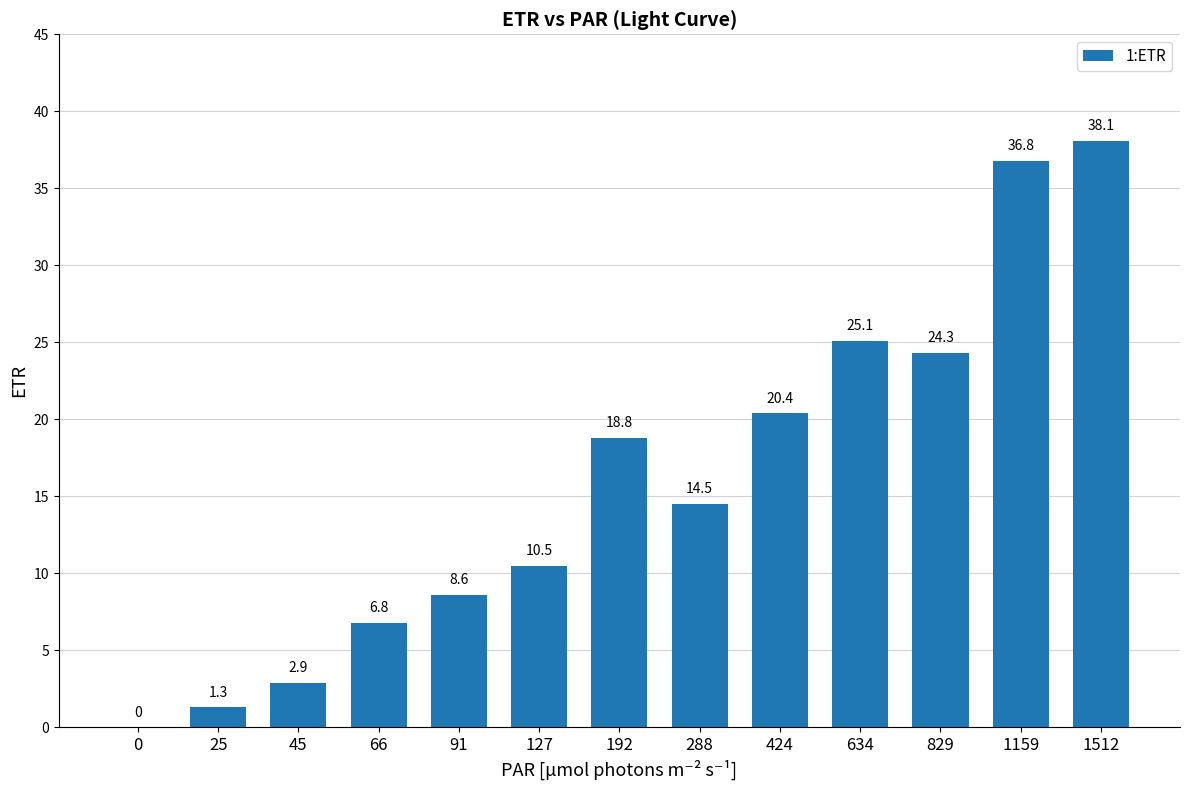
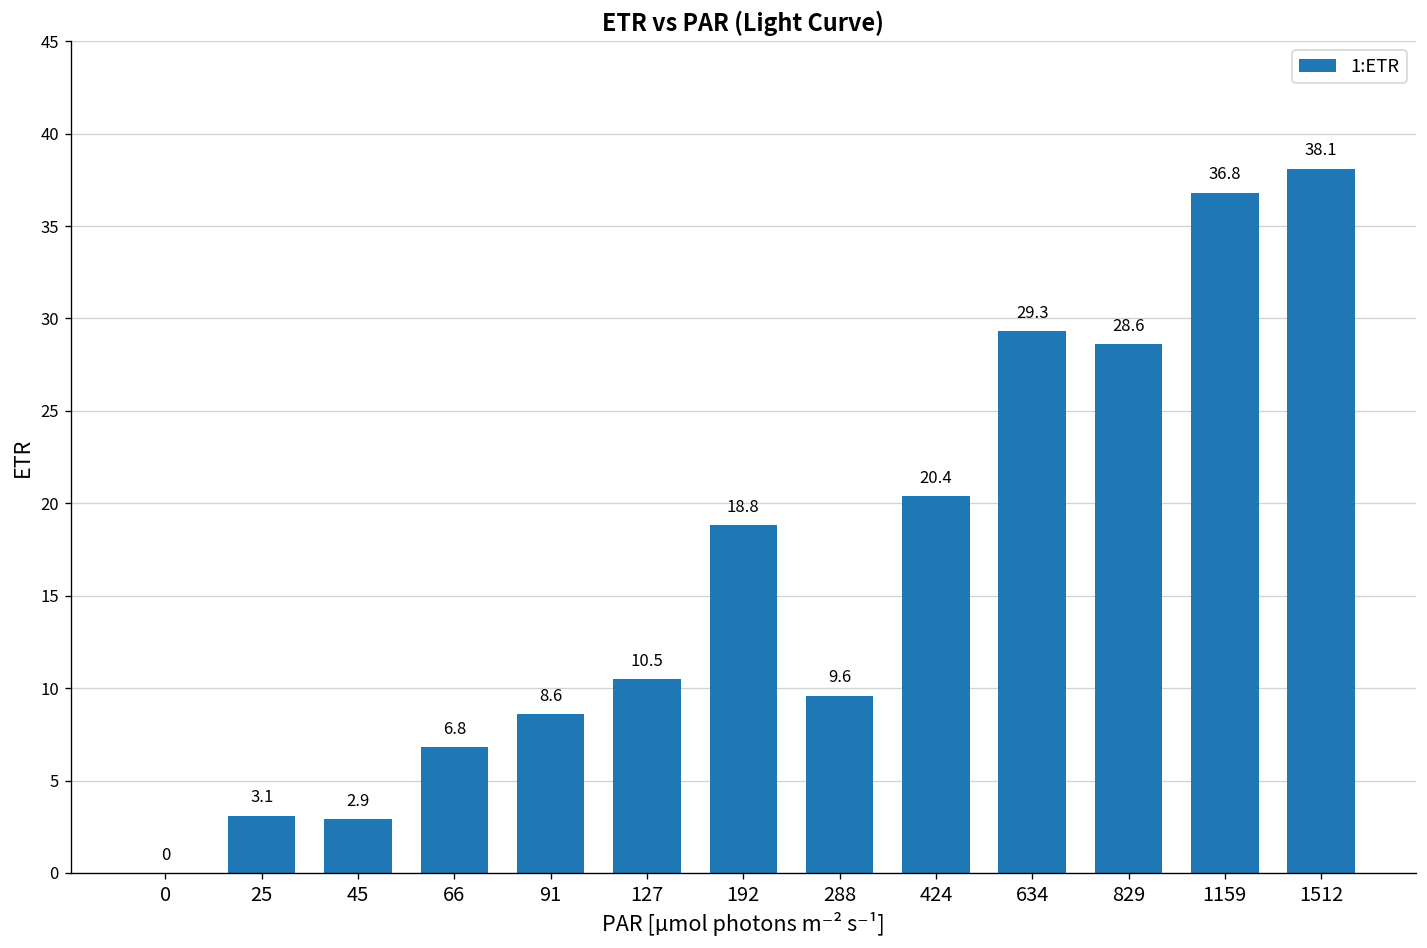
25: 1.3 -> 3.1
288: 14.5 -> 9.6
634: 25.1 -> 29.3
829: 24.3 -> 28.6
